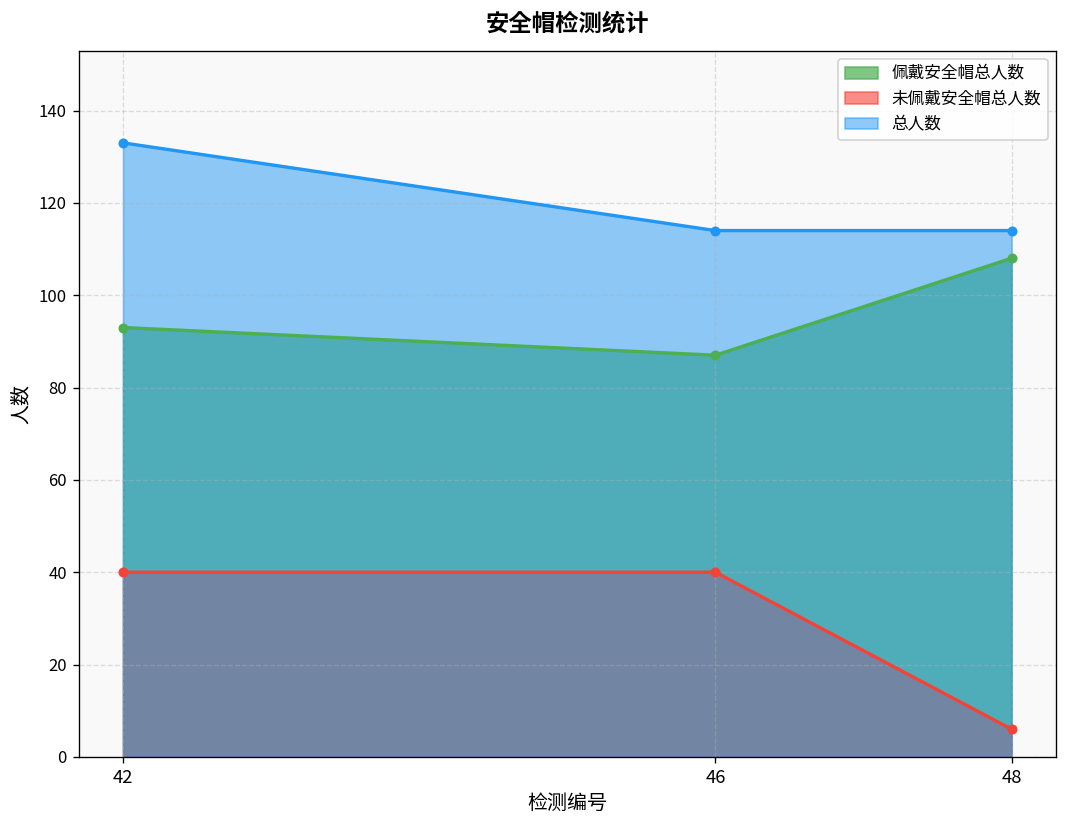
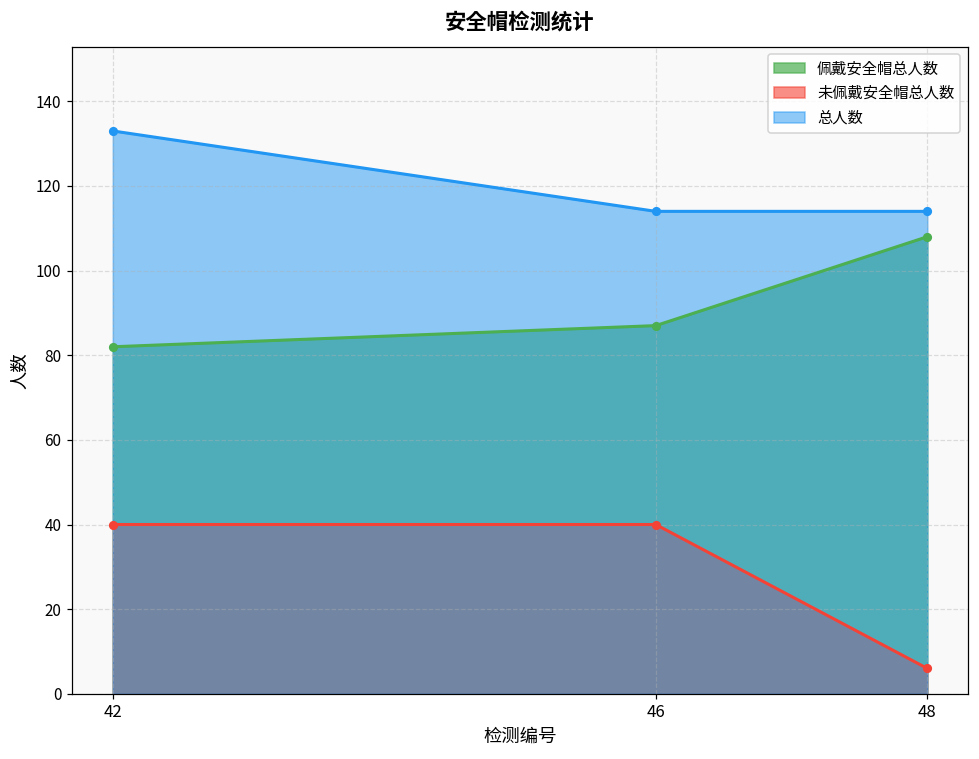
佩戴安全帽总人数, 42: 93 -> 82
